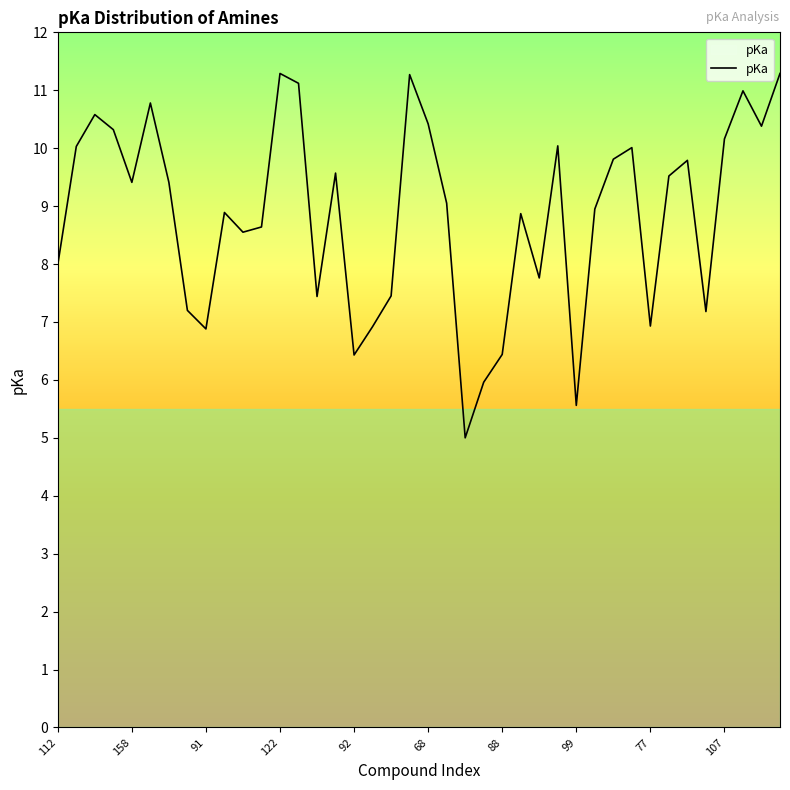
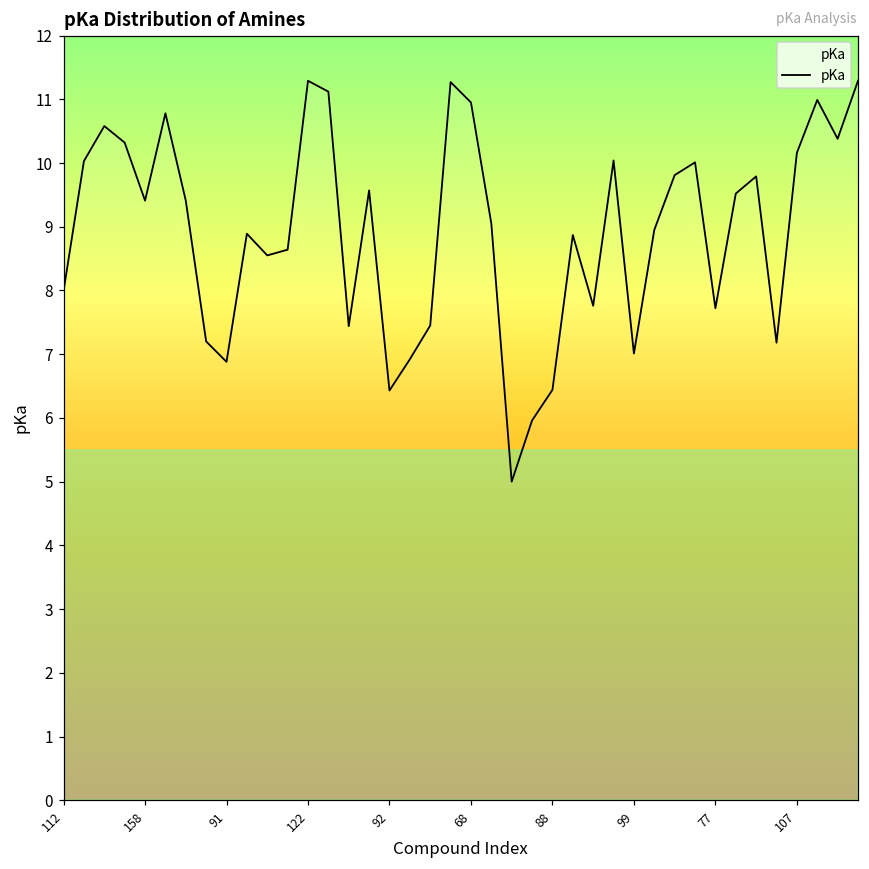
68: 10.4 -> 11.0
99: 5.6 -> 7.0
77: 6.9 -> 7.7
